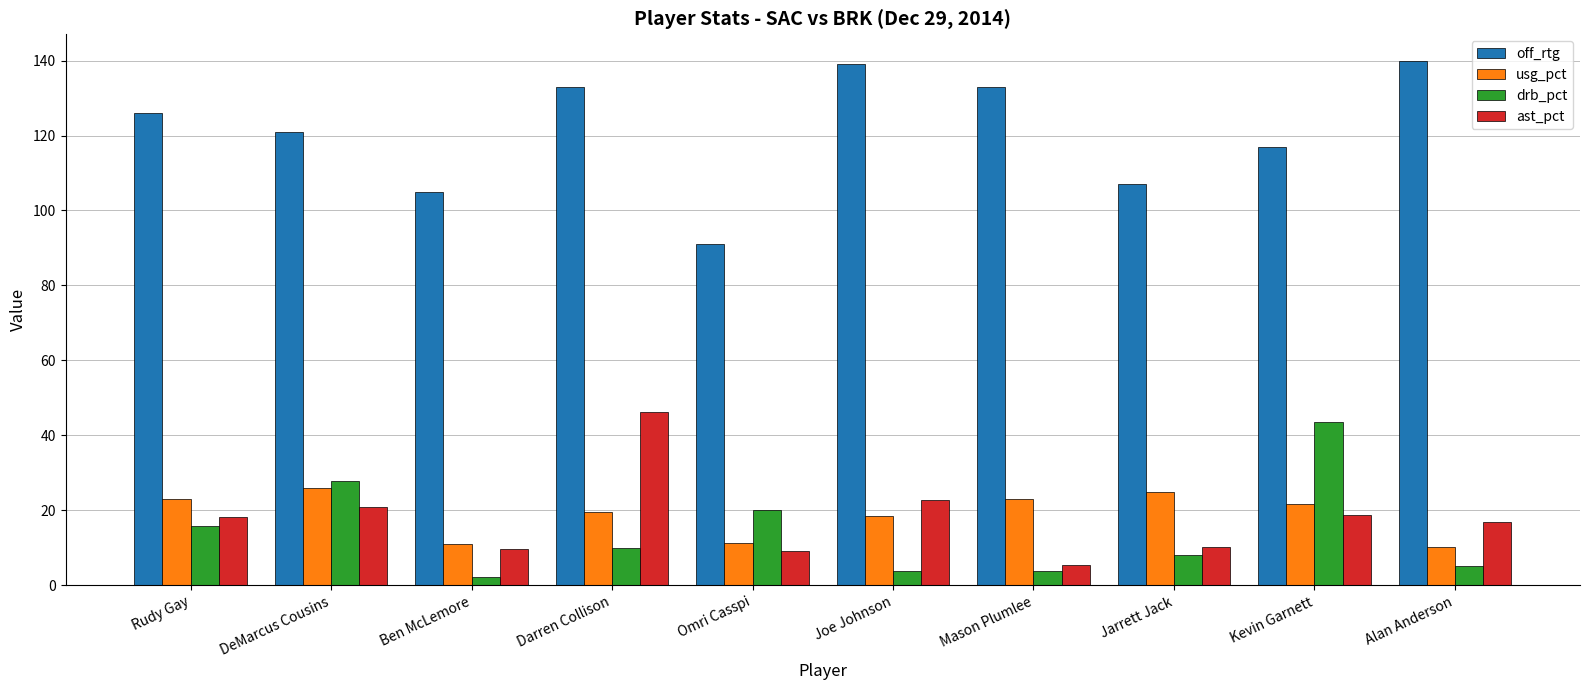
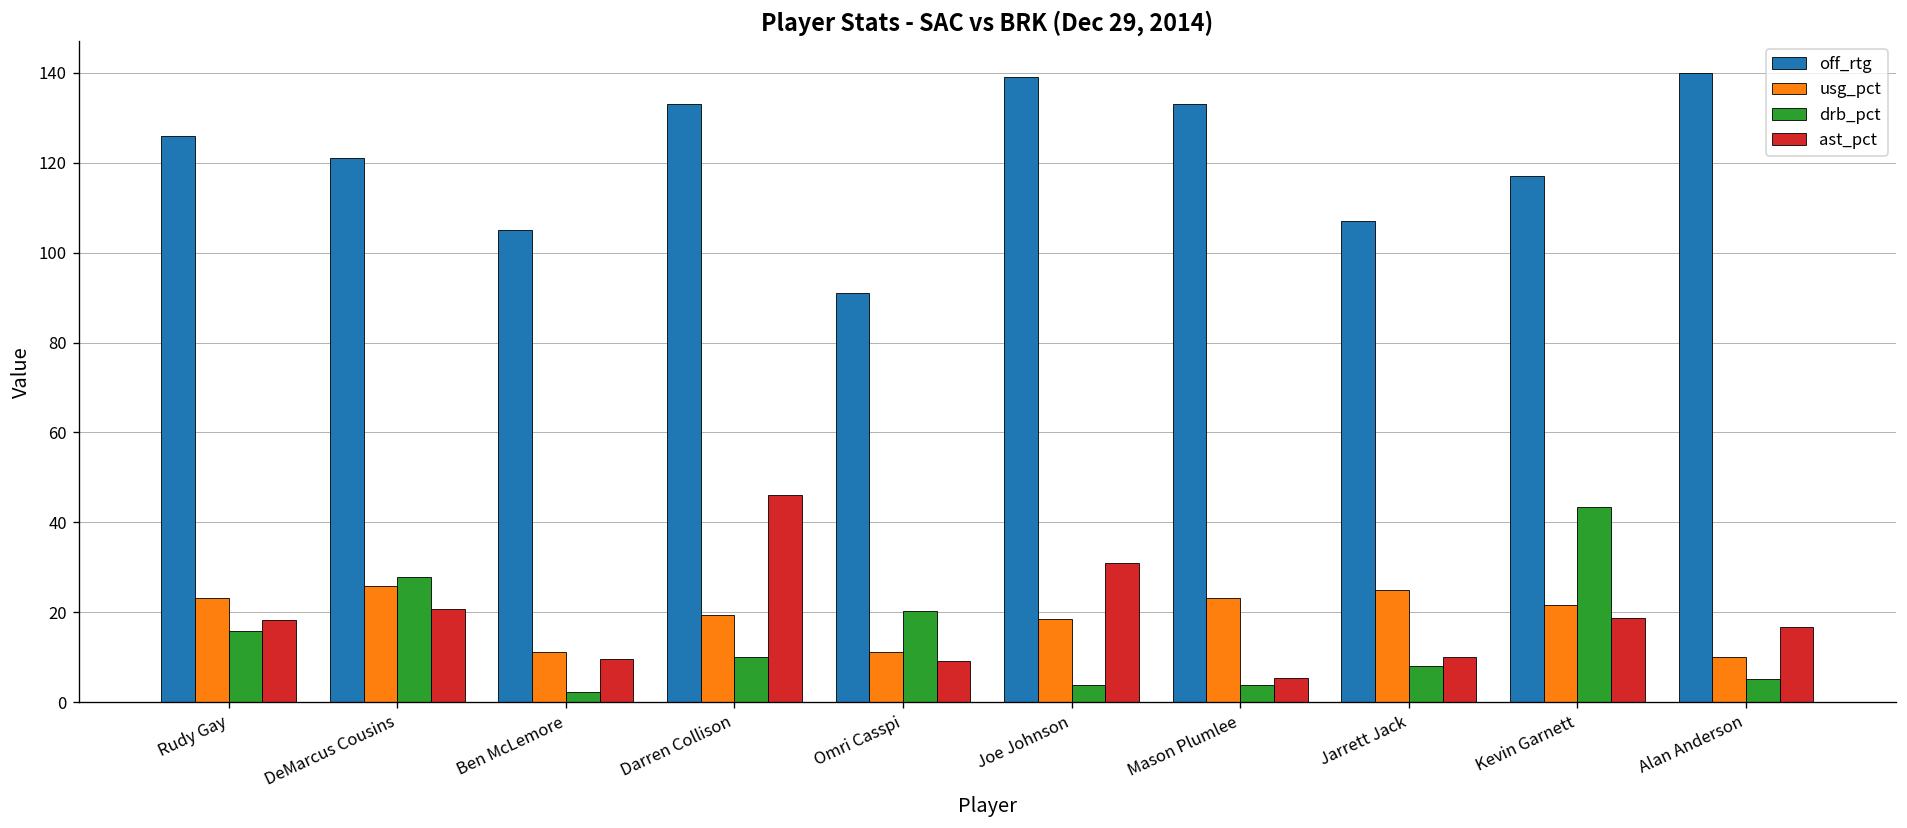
ast_pct, Joe Johnson: 23 -> 31
